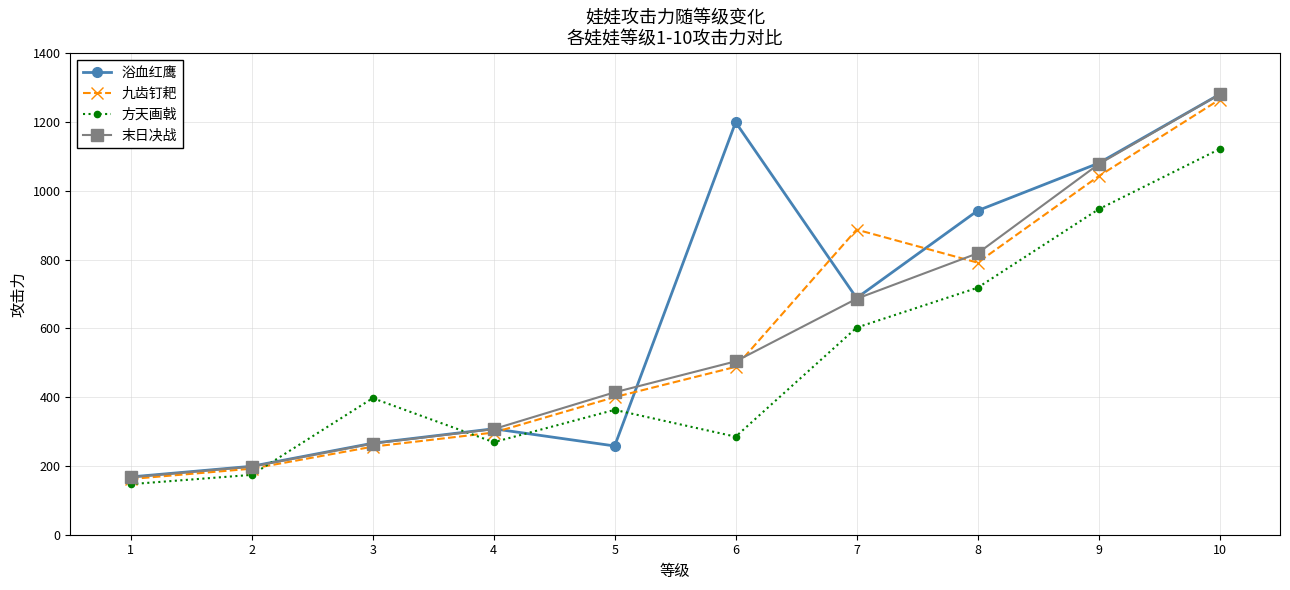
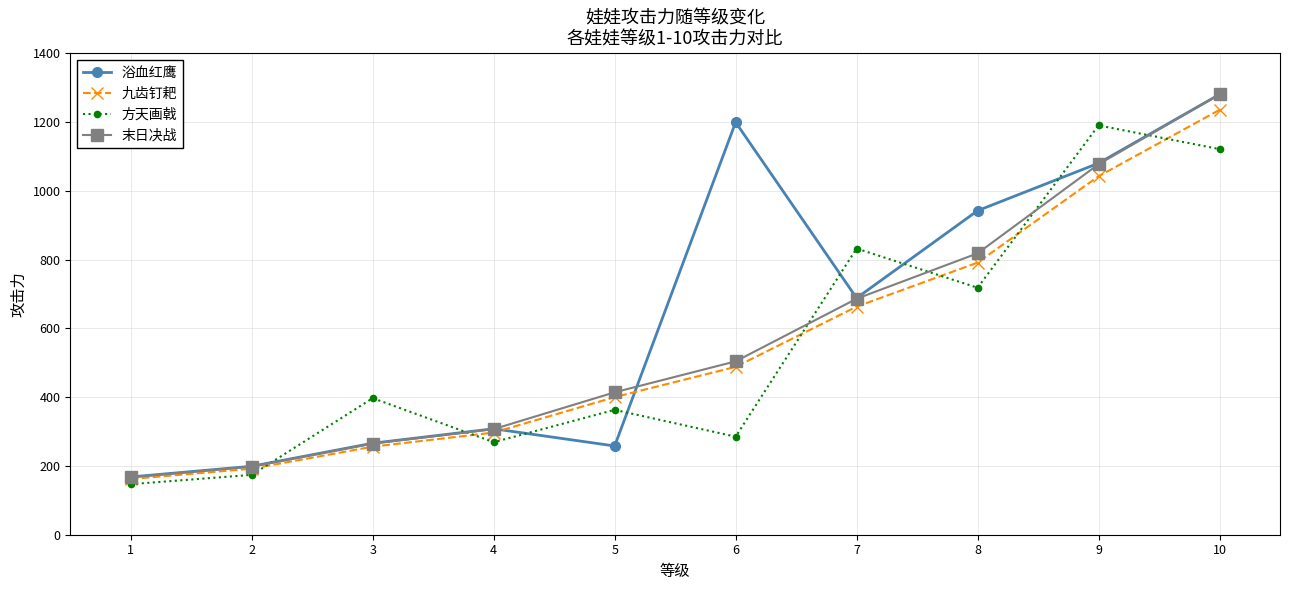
九齿钉耙, 7: 890 -> 660
方天画戟, 7: 600 -> 830
方天画戟, 9: 950 -> 1190
九齿钉耙, 10: 1270 -> 1240
